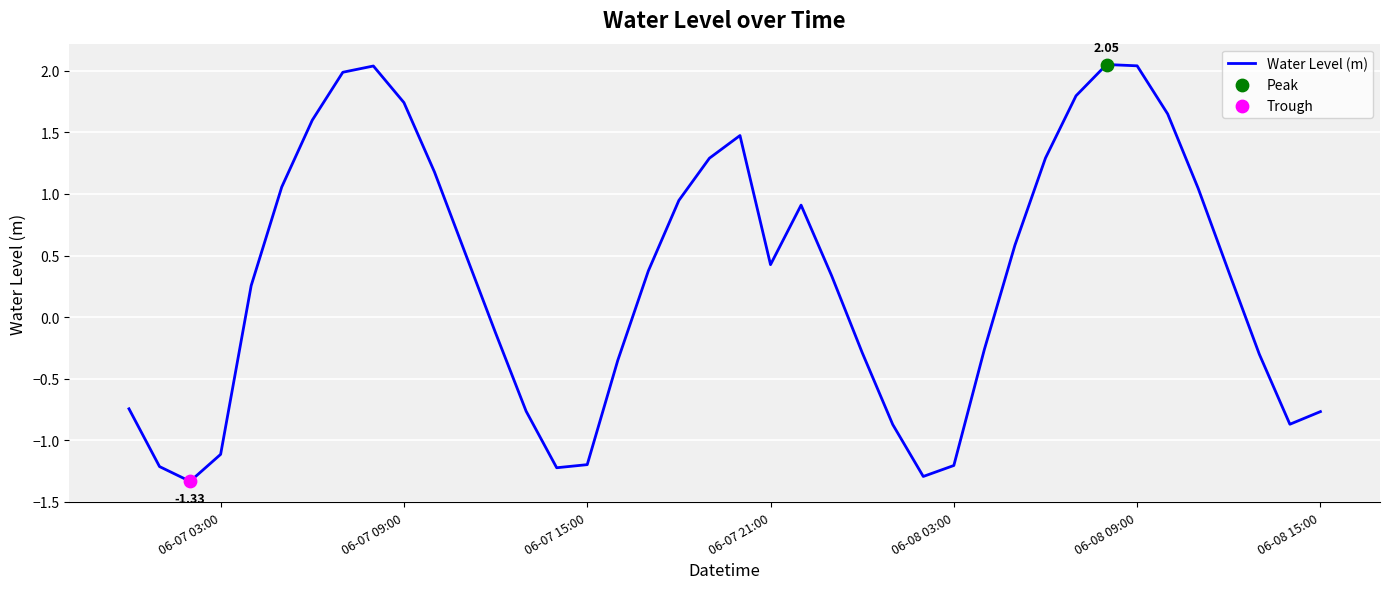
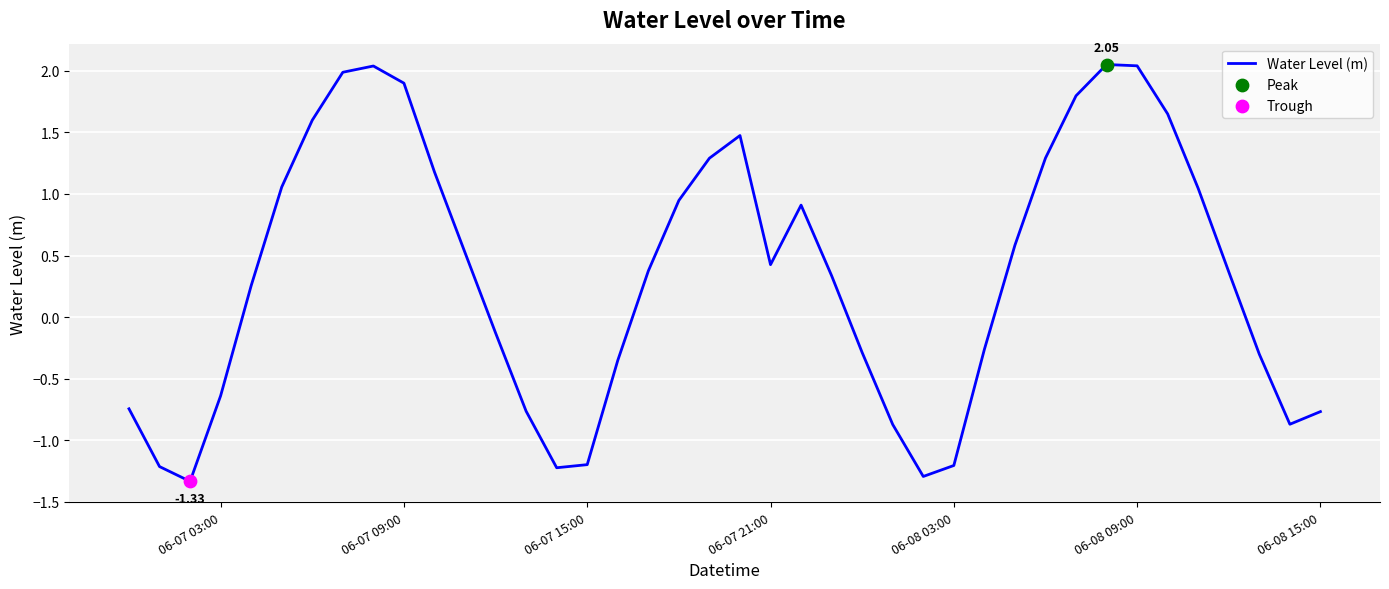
Water Level (m), 06-07 03:00: -1.12 -> -0.64
Water Level (m), 06-07 09:00: 1.74 -> 1.90
